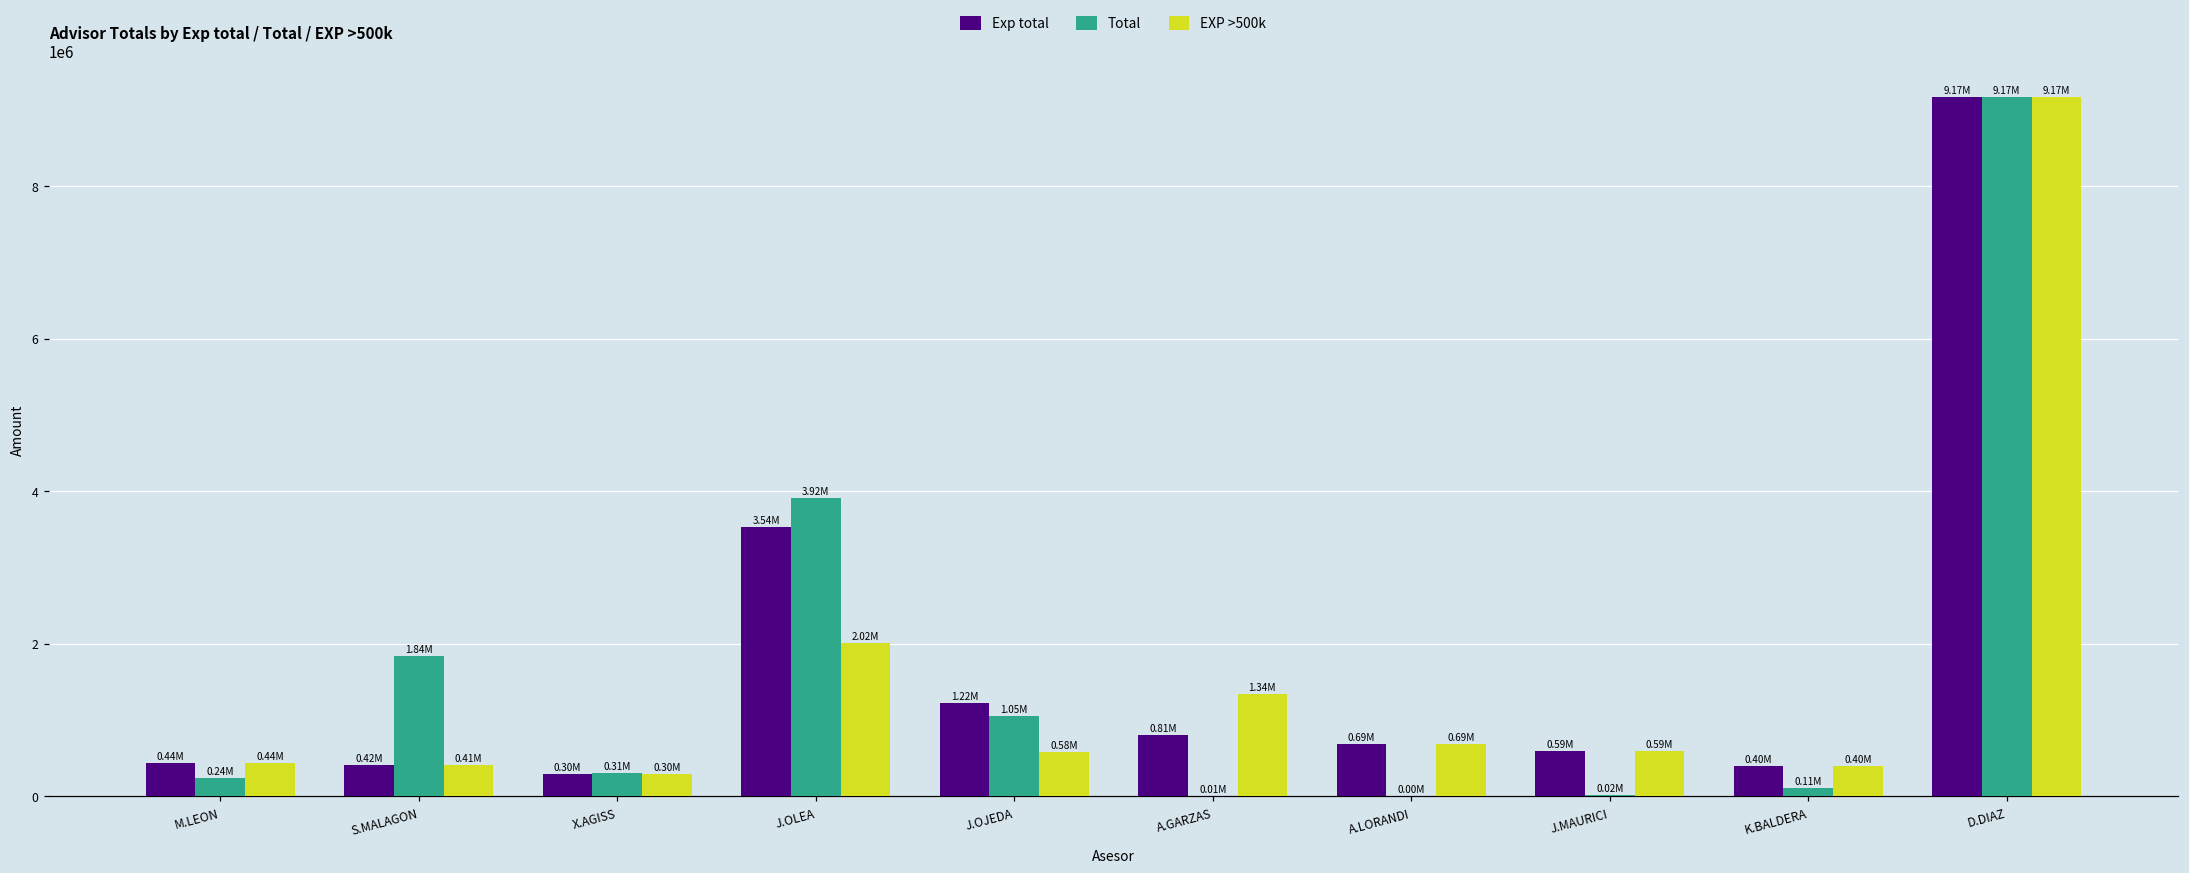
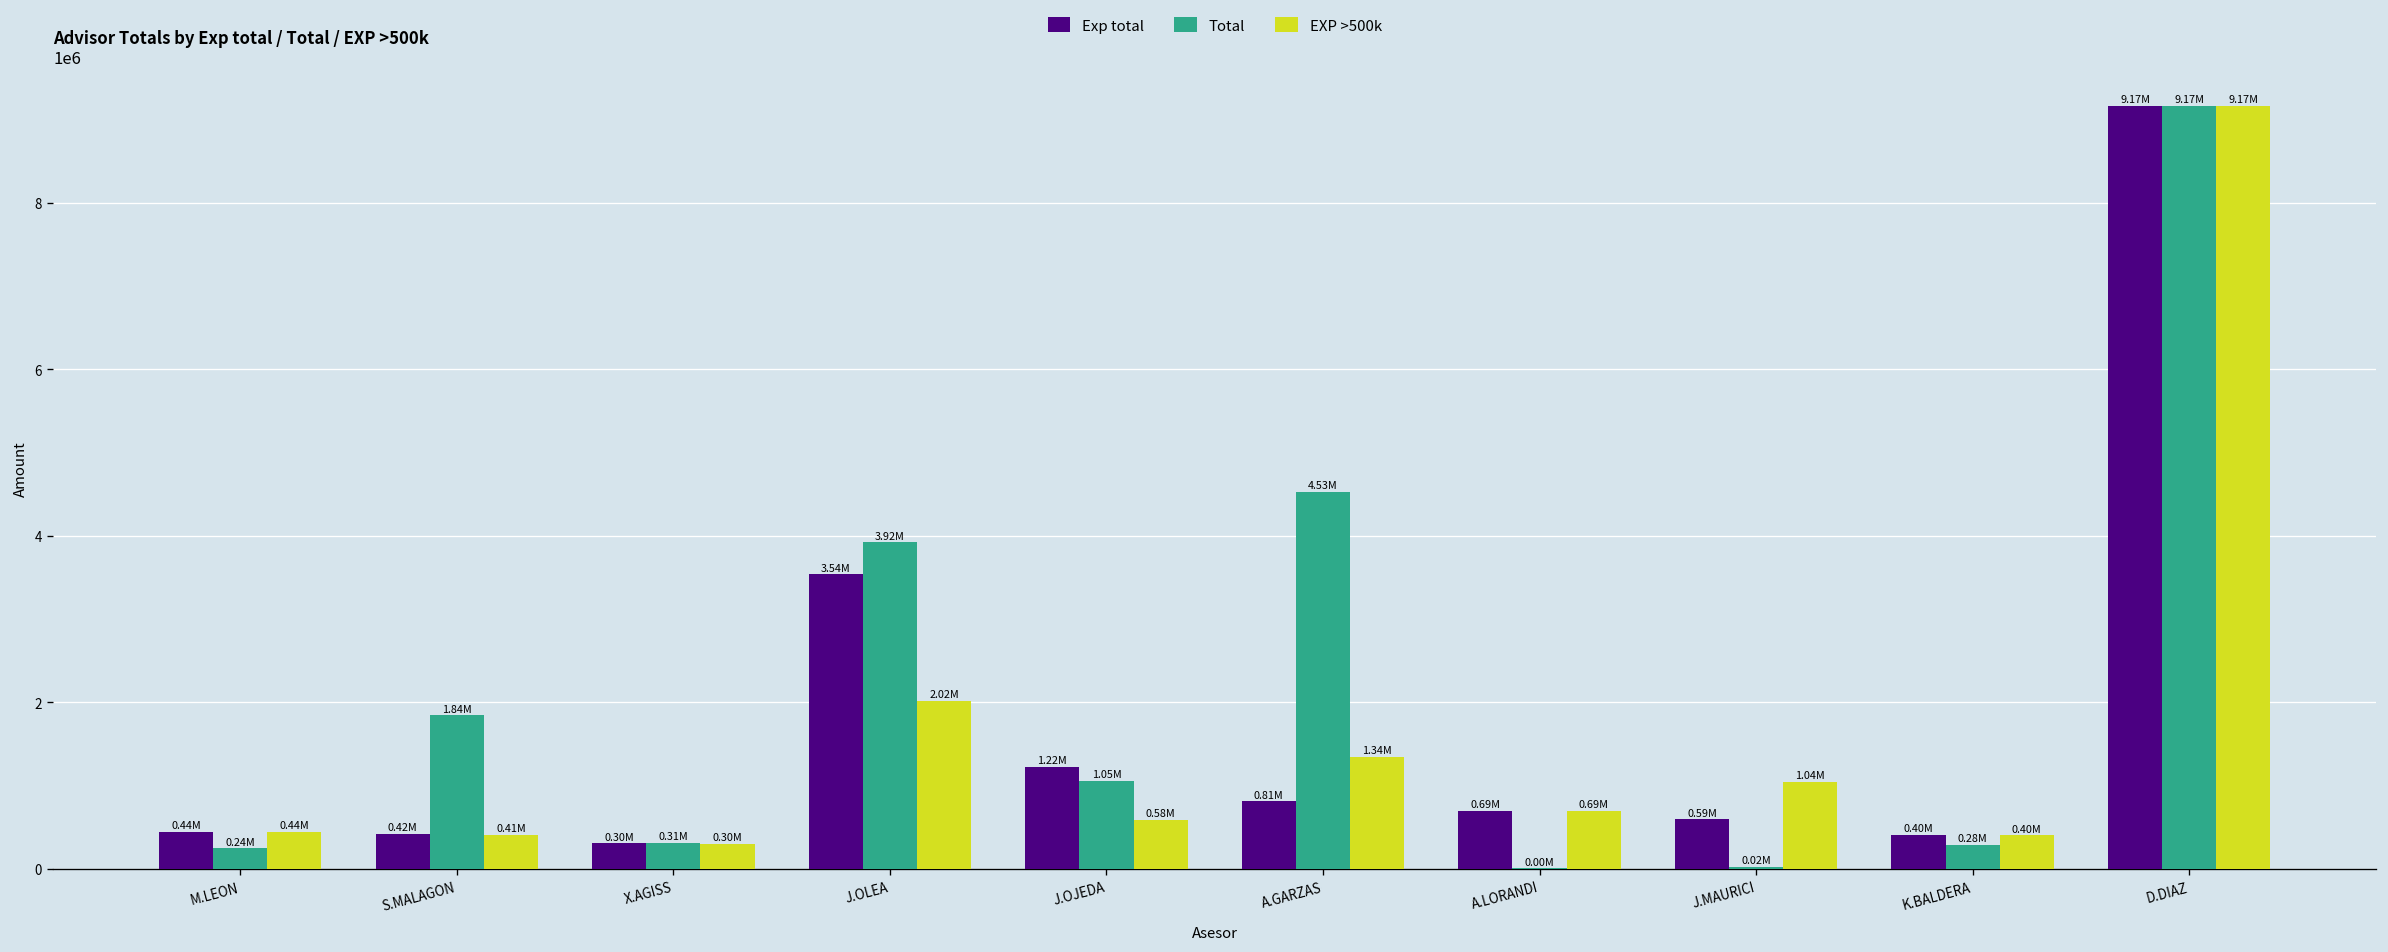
Total, A.GARZAS: 0.01M -> 4.53M
EXP >500k, J.MAURICI: 0.59M -> 1.04M
Total, K.BALDERA: 0.11M -> 0.28M
